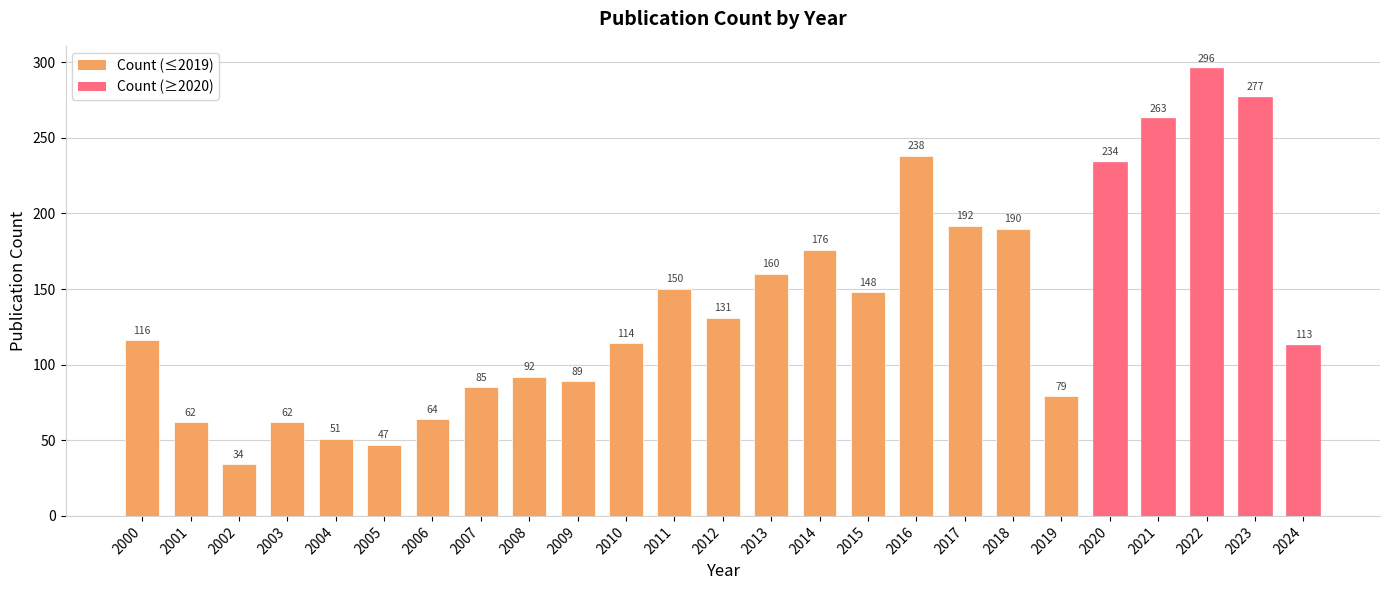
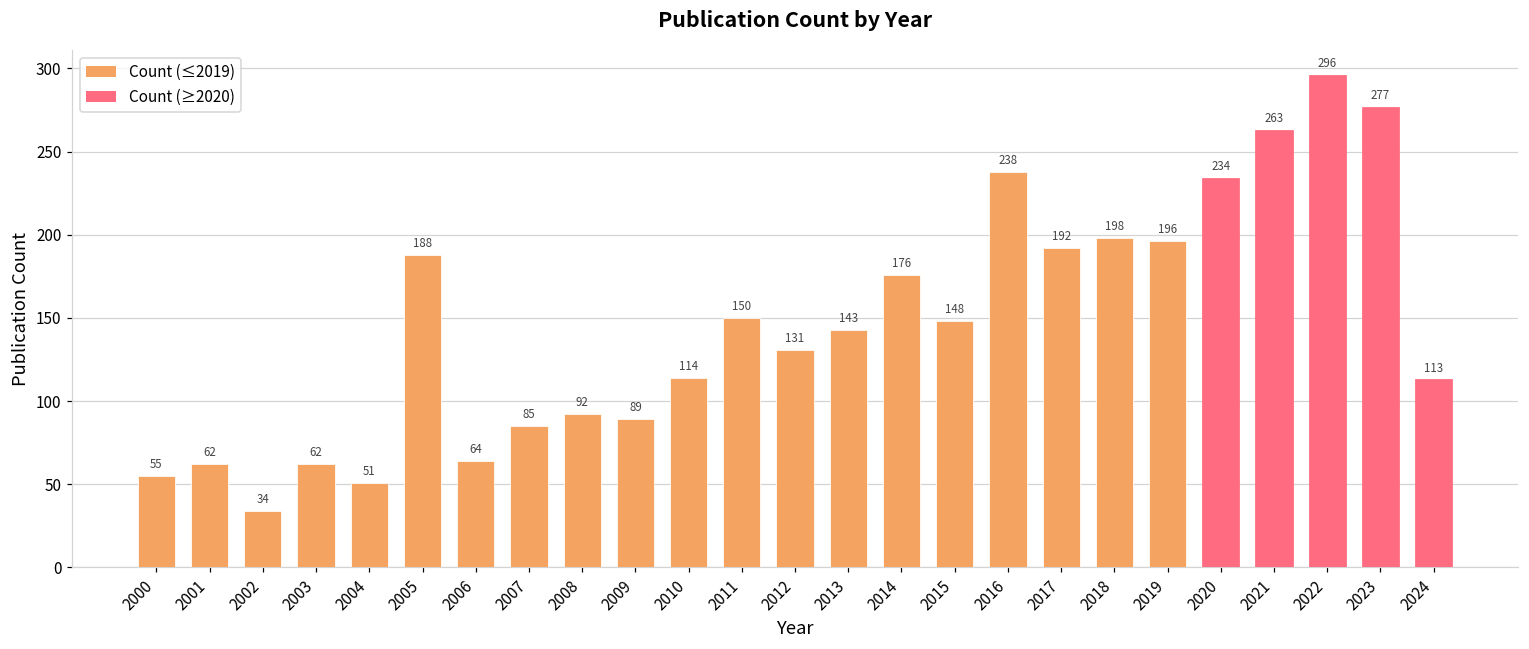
2000: 116 -> 55
2005: 47 -> 188
2013: 160 -> 143
2018: 190 -> 198
2019: 79 -> 196
